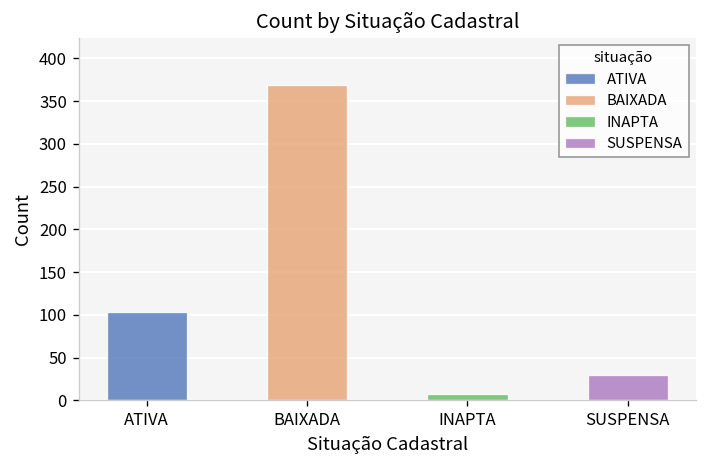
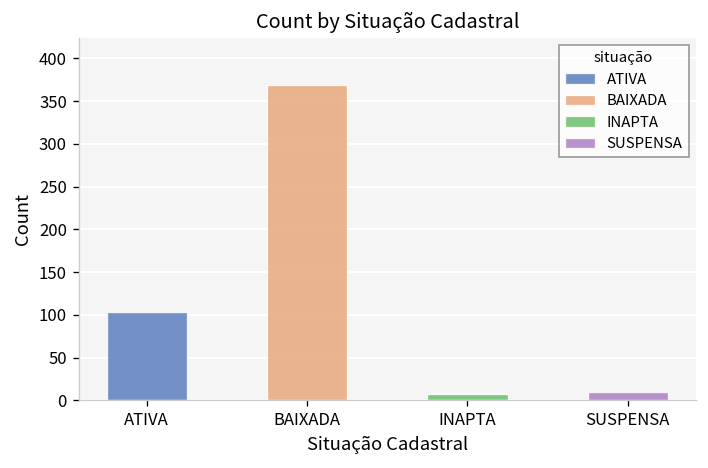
SUSPENSA: 30 -> 10
